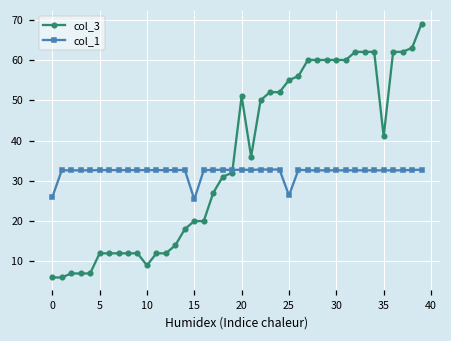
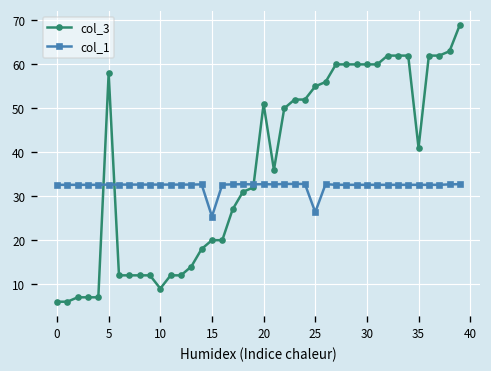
col_1, 0: 26 -> 33
col_3, 5: 12 -> 58
